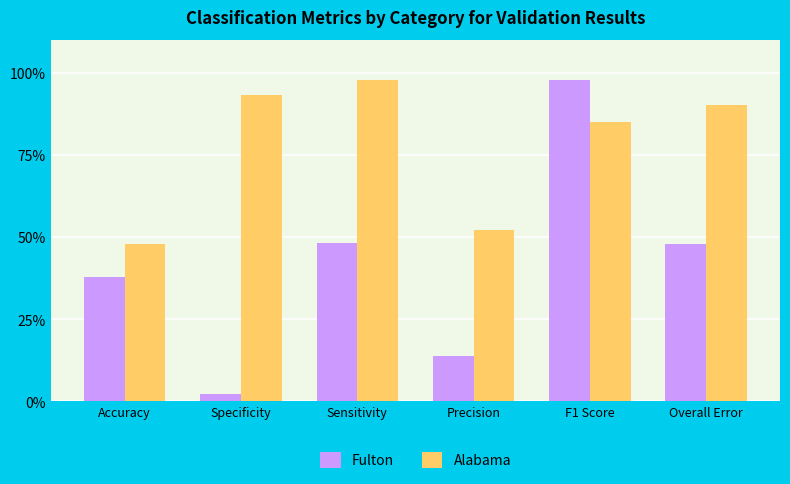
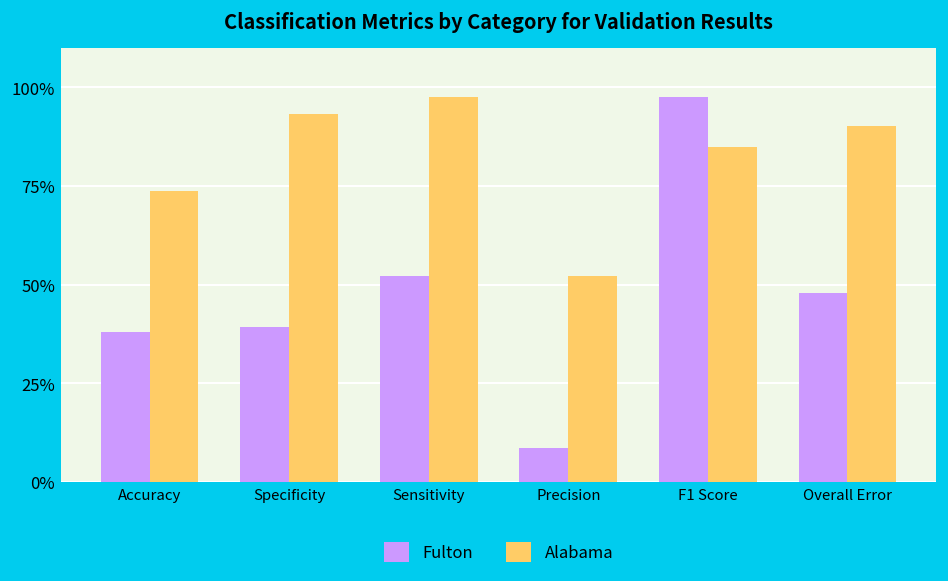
Alabama, Accuracy: 48% -> 74%
Fulton, Specificity: 2% -> 39%
Fulton, Sensitivity: 48% -> 52%
Fulton, Precision: 14% -> 8%
